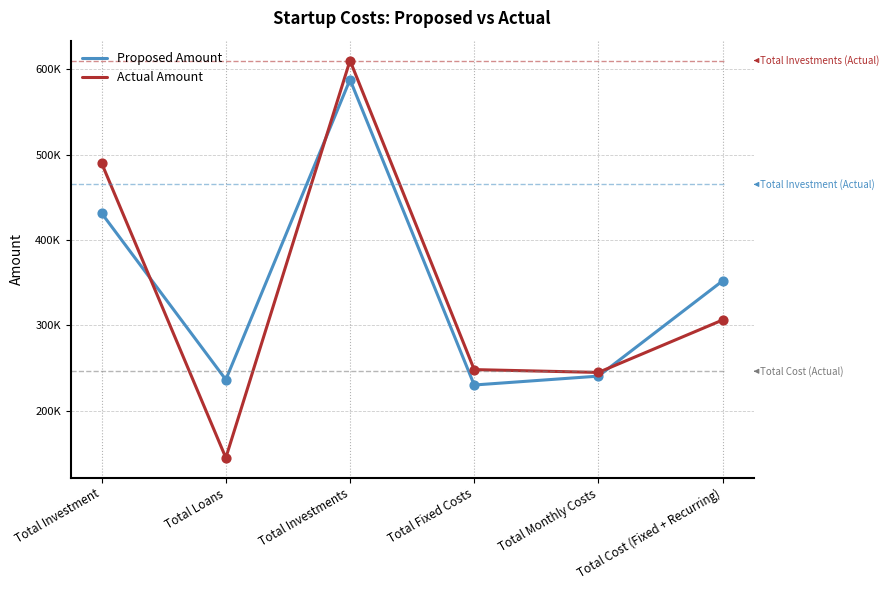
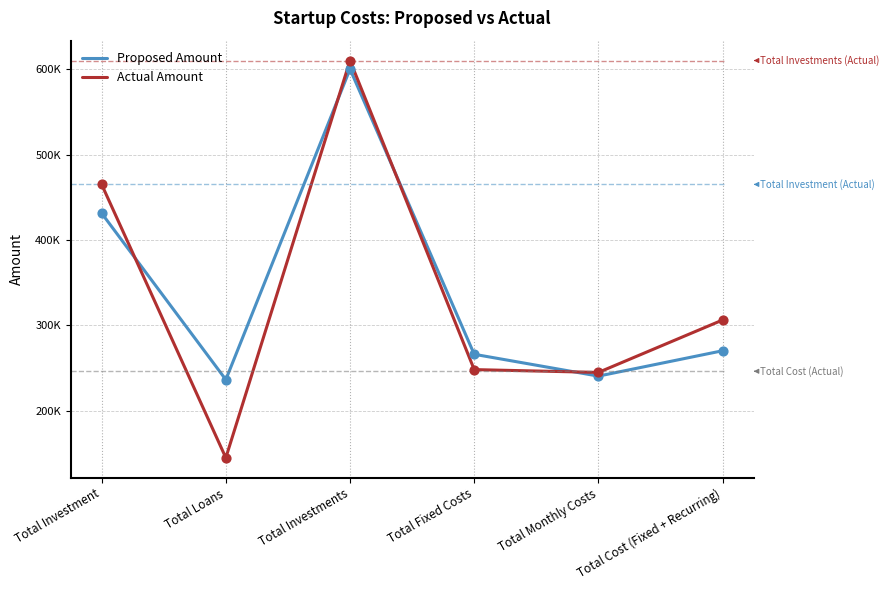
Actual Amount, Total Investment: 490000 -> 470000
Proposed Amount, Total Investments: 590000 -> 600000
Proposed Amount, Total Fixed Costs: 230000 -> 270000
Proposed Amount, Total Cost (Fixed + Recurring): 350000 -> 270000
